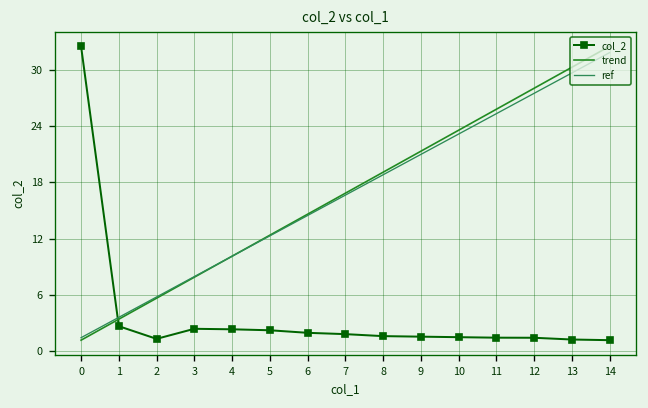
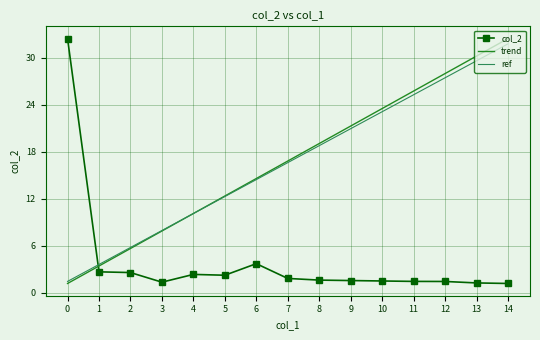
col_2, 2: 1 -> 3
col_2, 3: 2 -> 1
col_2, 6: 2 -> 4
